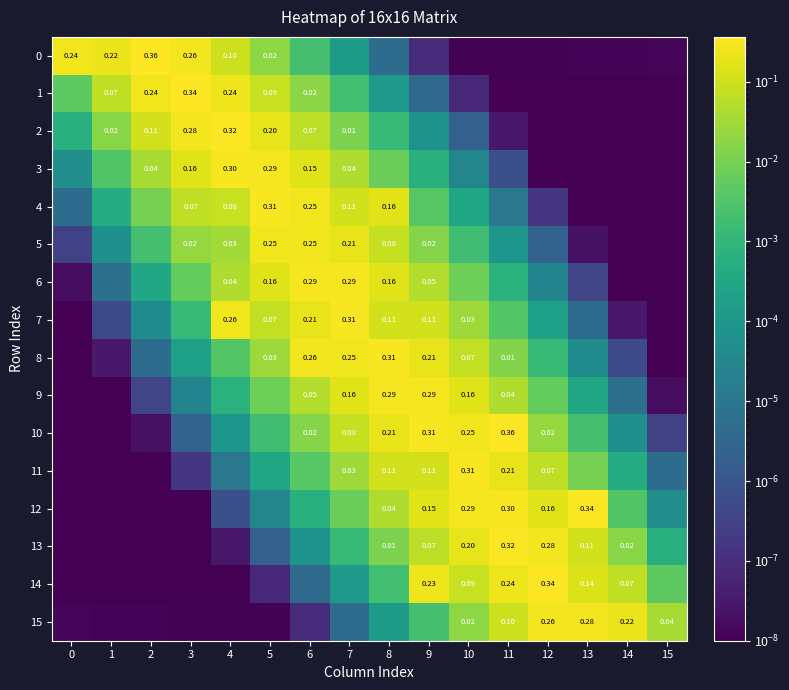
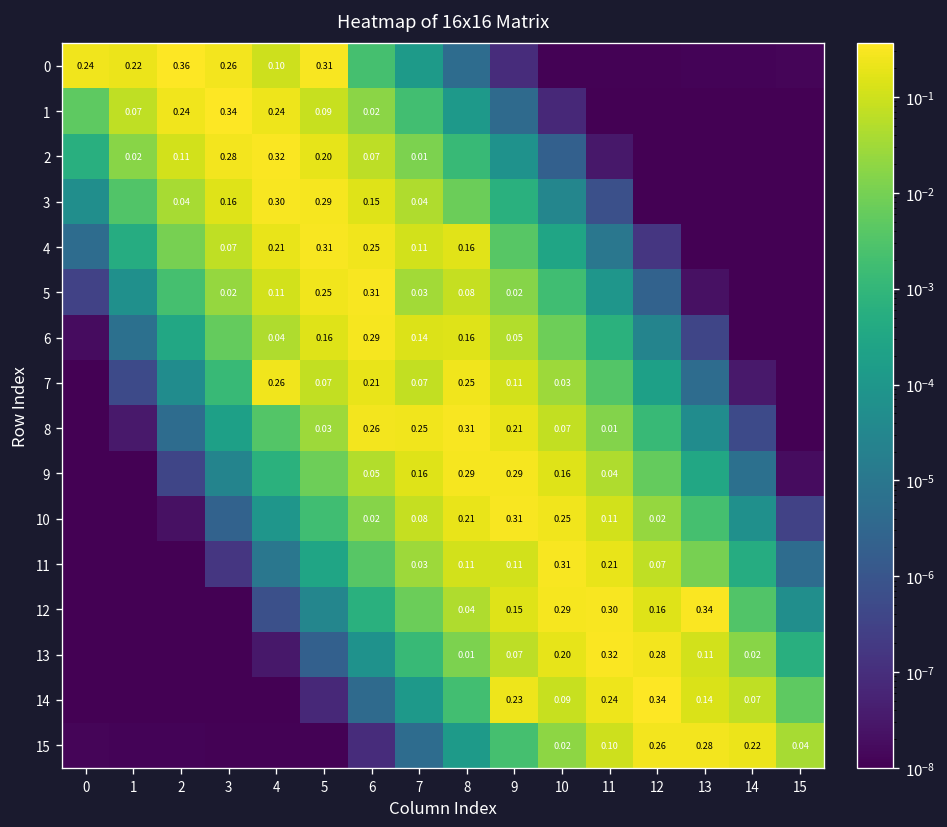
0, 5: 0.02 -> 0.31
4, 4: 0.08 -> 0.21
5, 4: 0.03 -> 0.11
5, 6: 0.25 -> 0.31
5, 7: 0.21 -> 0.03
6, 7: 0.29 -> 0.14
7, 7: 0.31 -> 0.07
7, 8: 0.11 -> 0.25
10, 11: 0.36 -> 0.11
